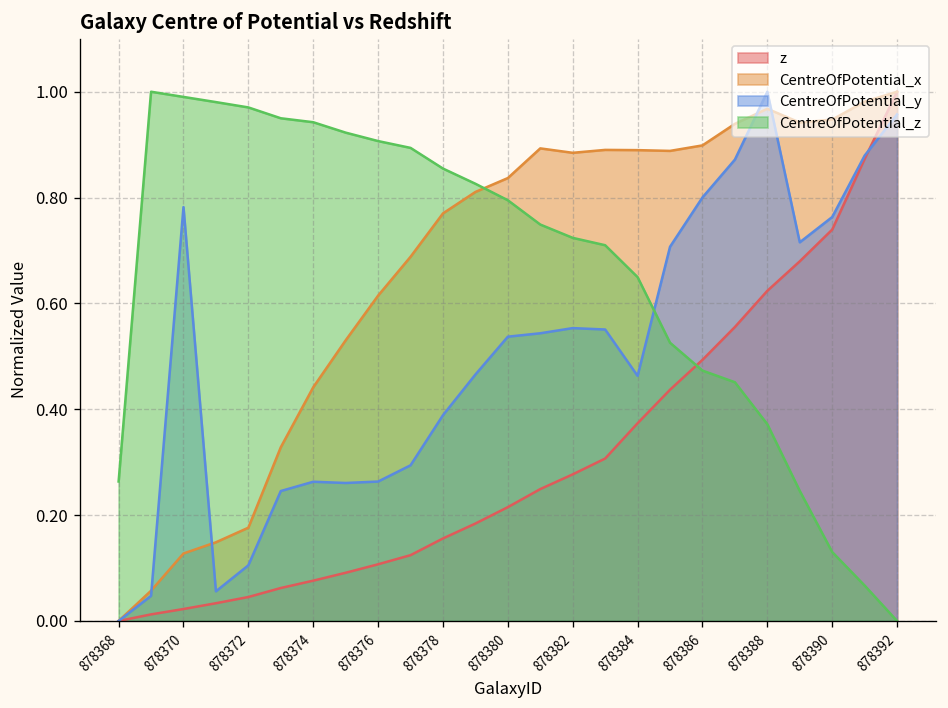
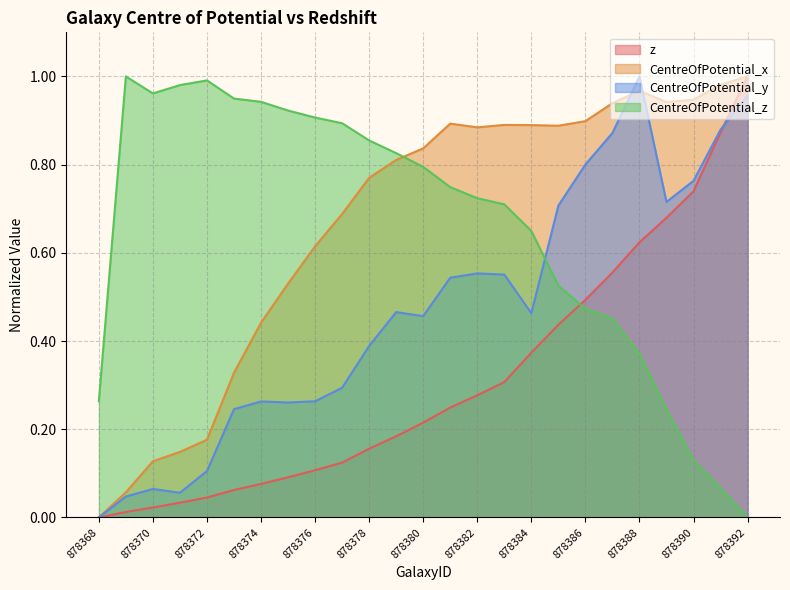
CentreOfPotential_y, 878370: 0.78 -> 0.06
CentreOfPotential_z, 878370: 0.99 -> 0.96
CentreOfPotential_z, 878372: 0.97 -> 0.99
CentreOfPotential_y, 878380: 0.54 -> 0.46
